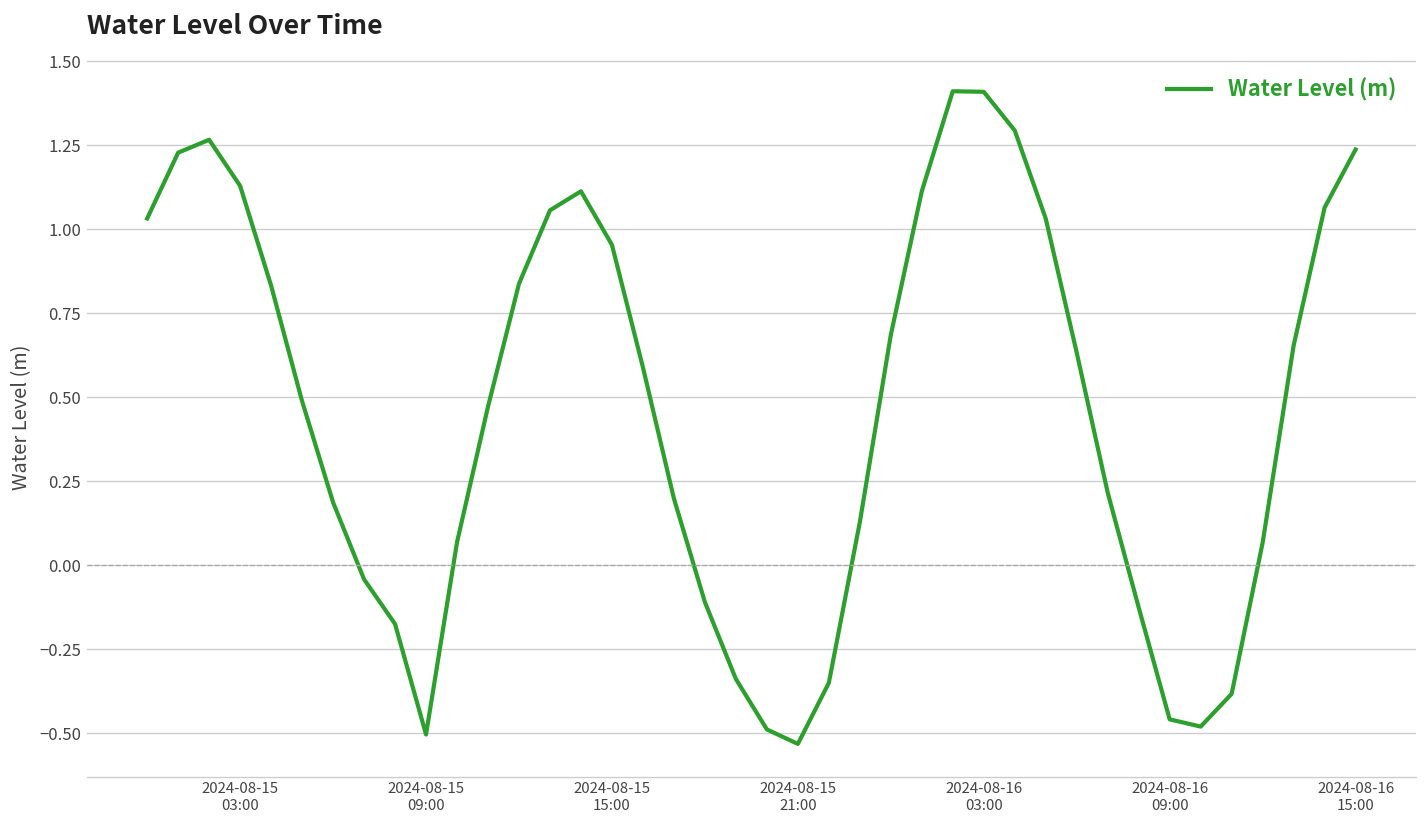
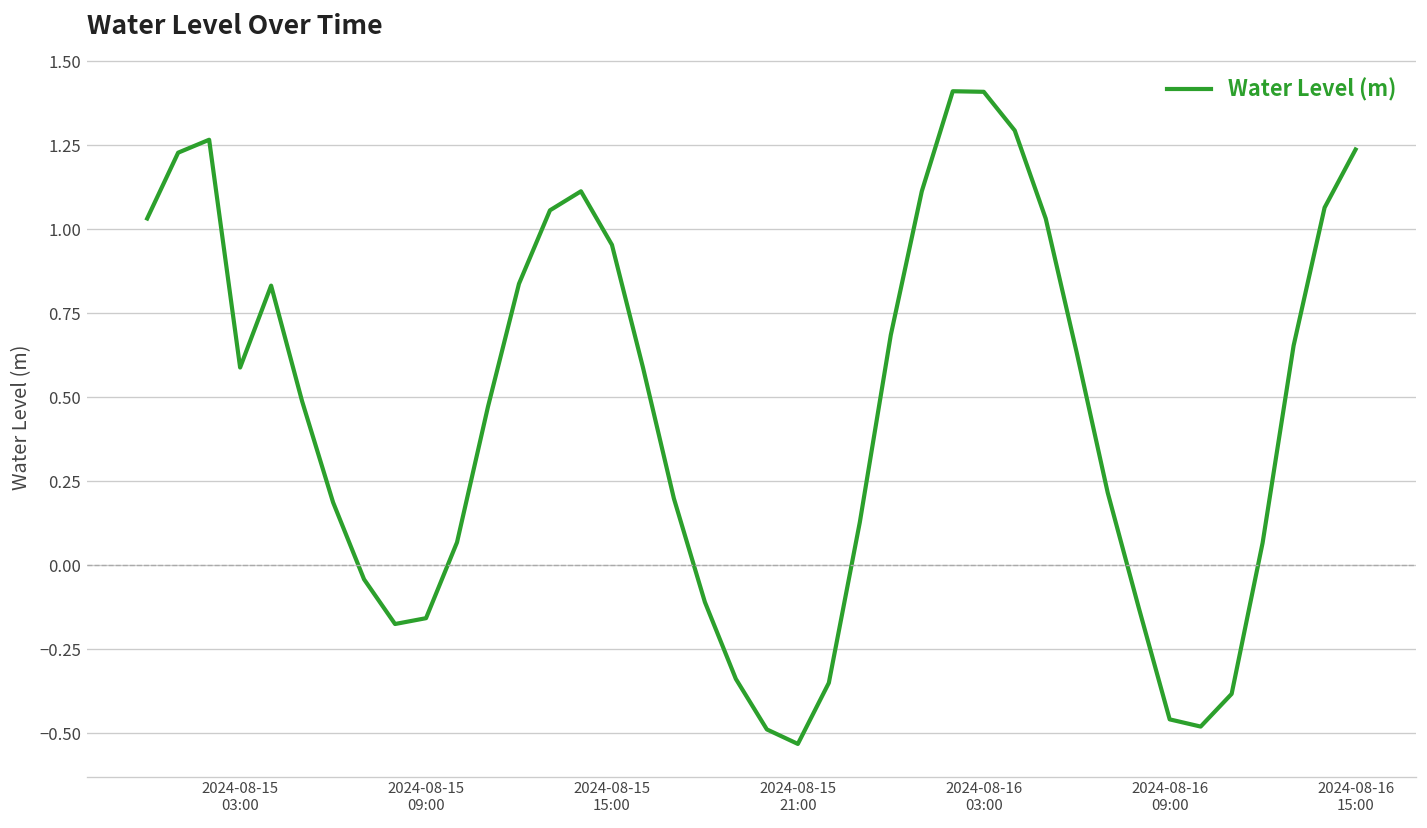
2024-08-15 03:00: 1.13 -> 0.59
2024-08-15 09:00: -0.50 -> -0.16
